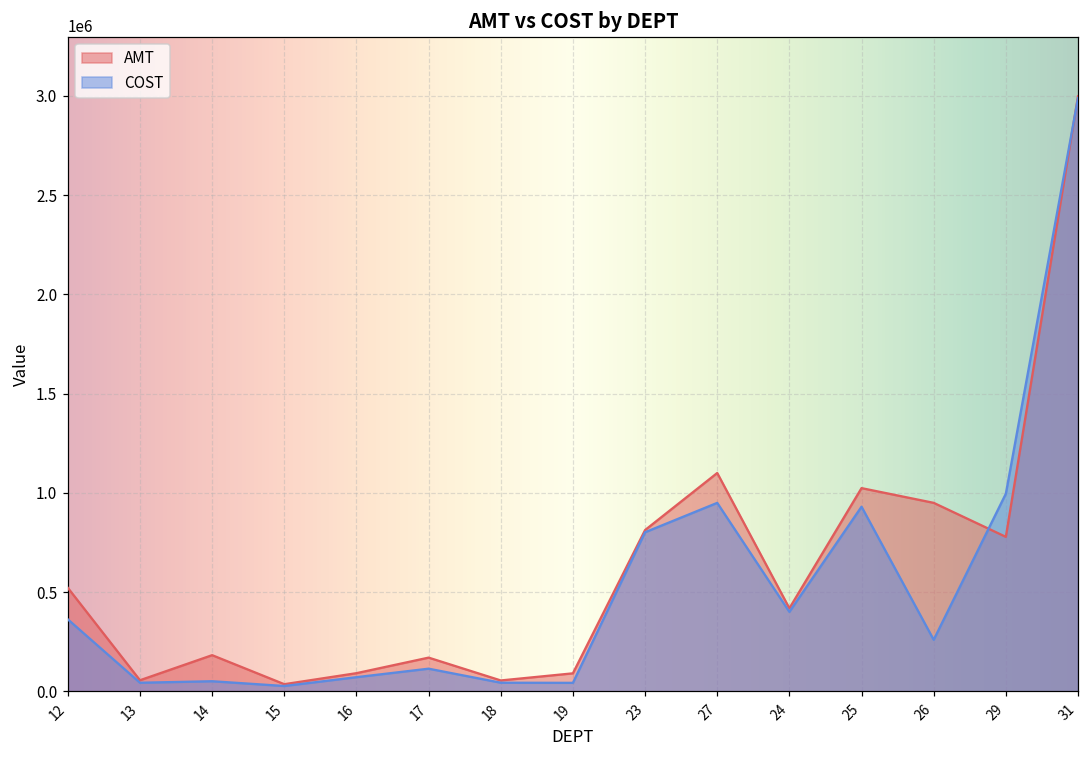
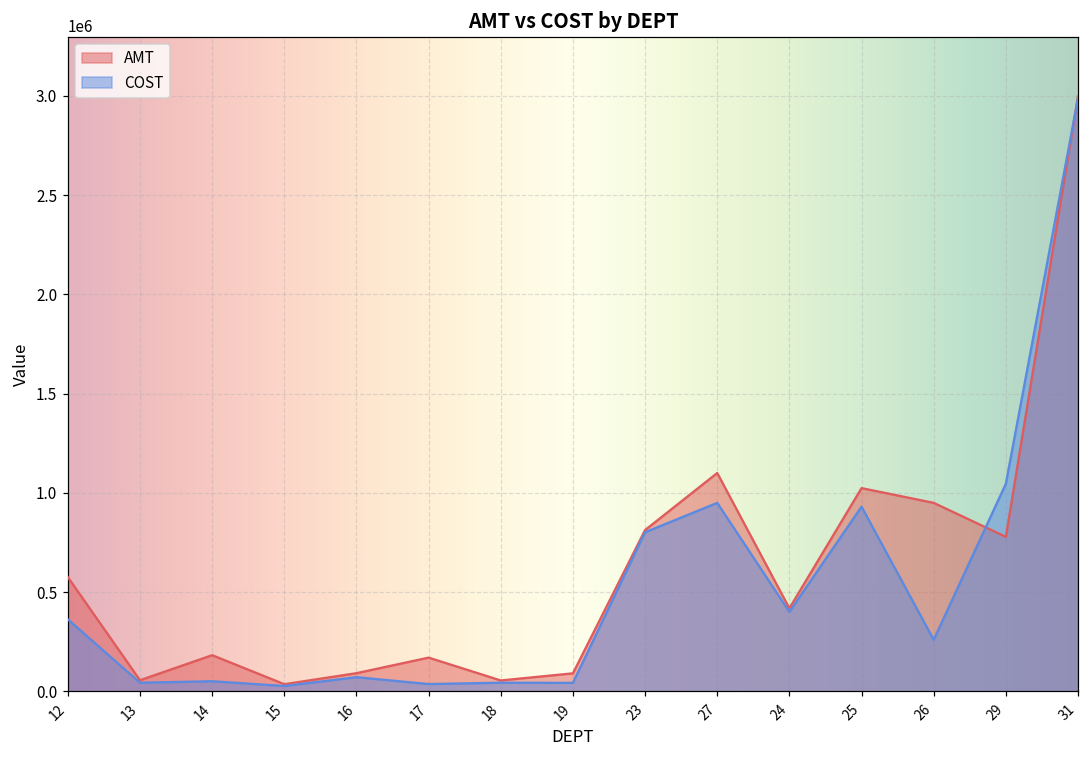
AMT, 12: 520000 -> 580000
COST, 17: 110000 -> 40000
COST, 29: 1000000 -> 1050000
